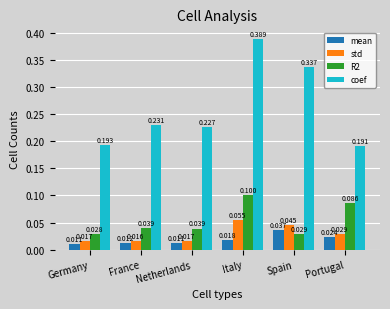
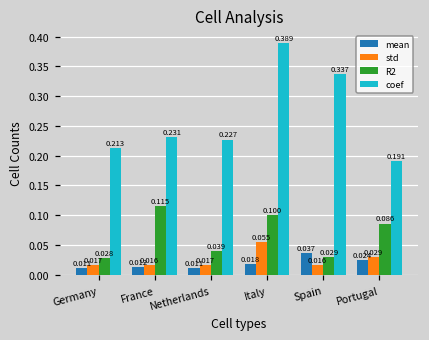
coef, Germany: 0.193 -> 0.213
R2, France: 0.039 -> 0.115
std, Spain: 0.045 -> 0.016
